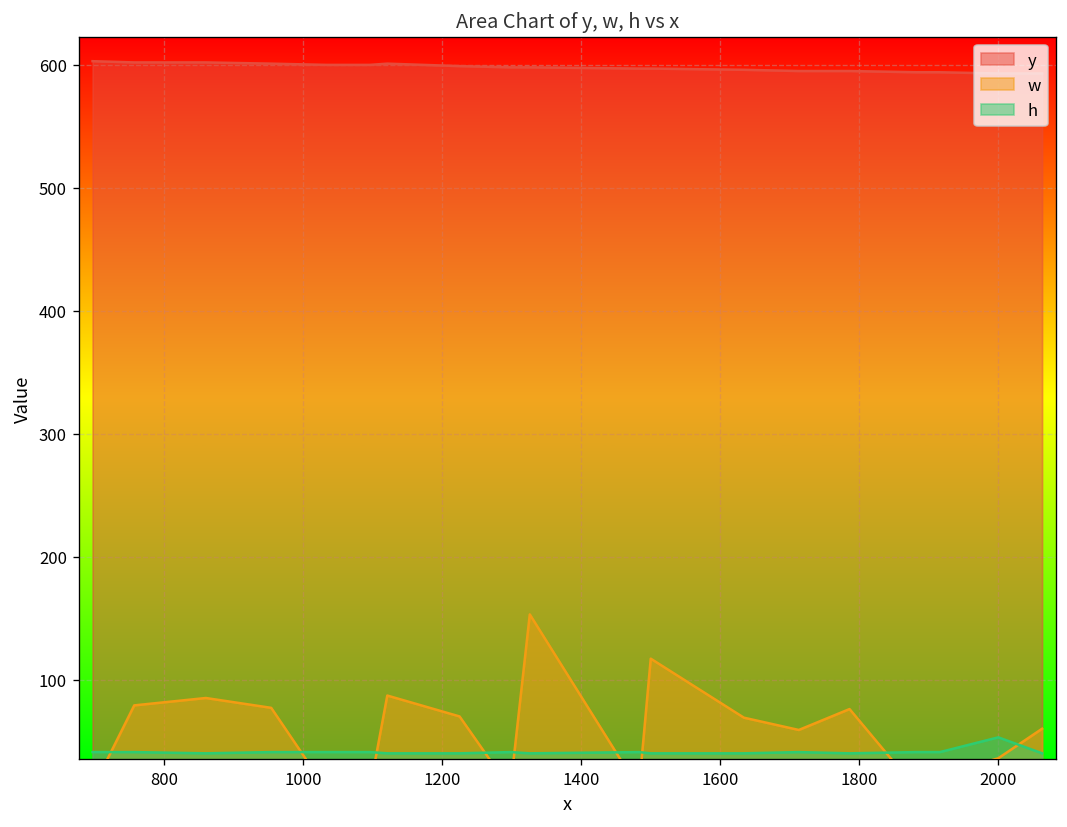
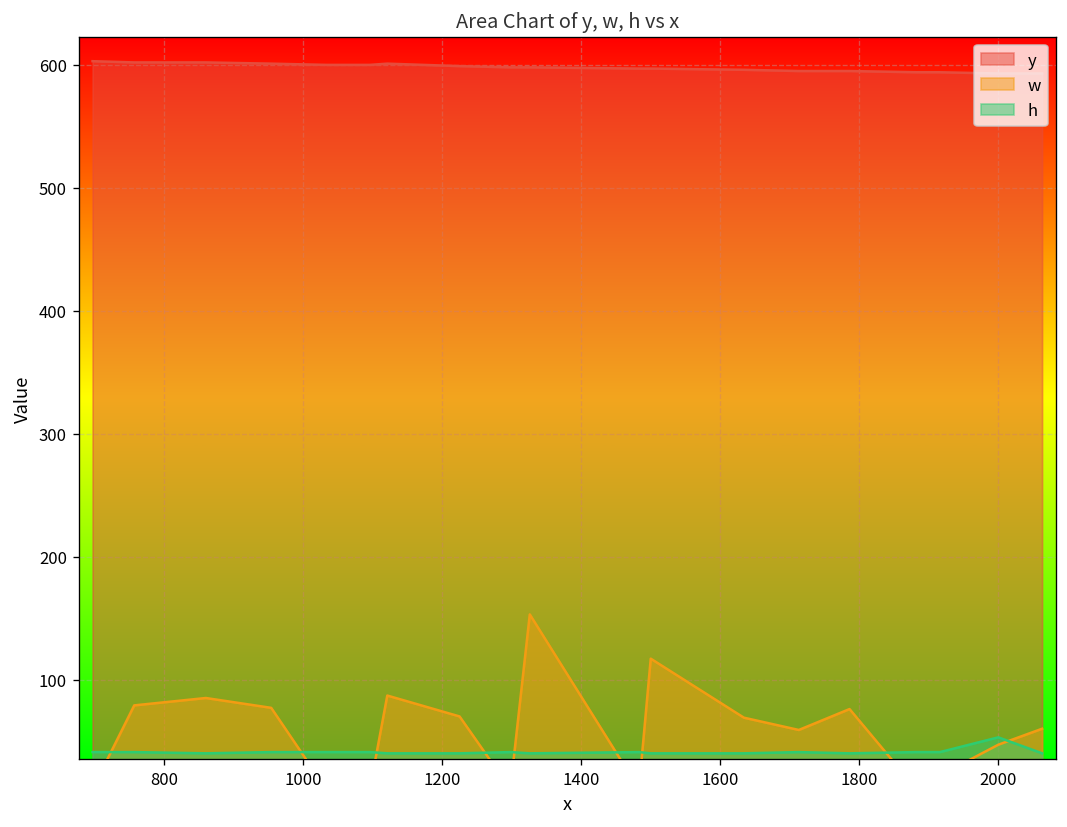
w, 2000: 36 -> 47
